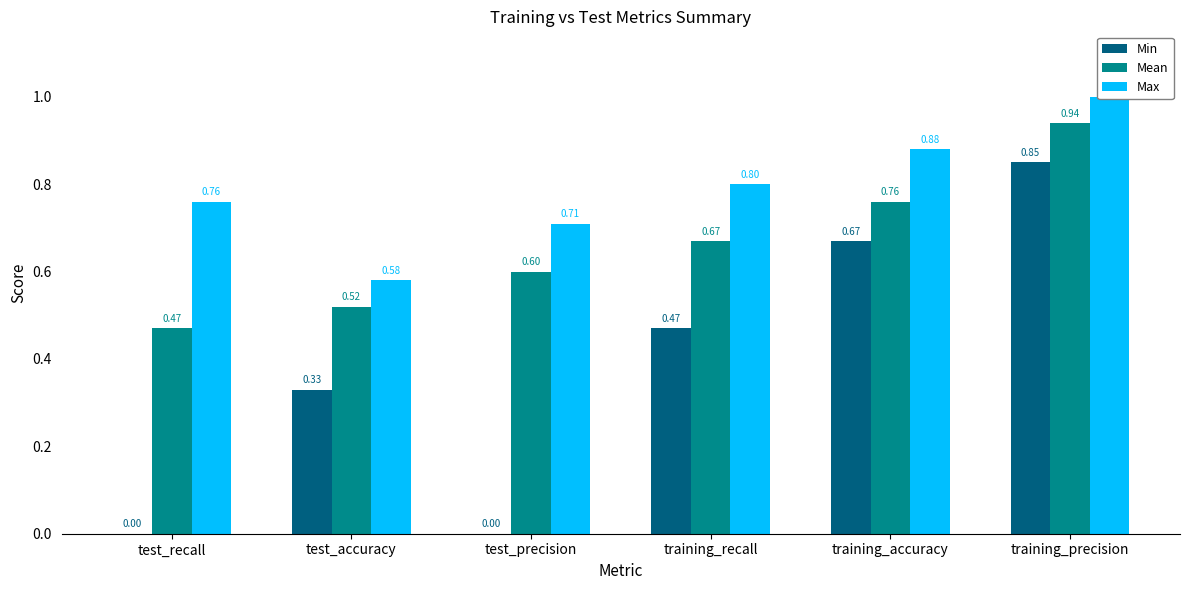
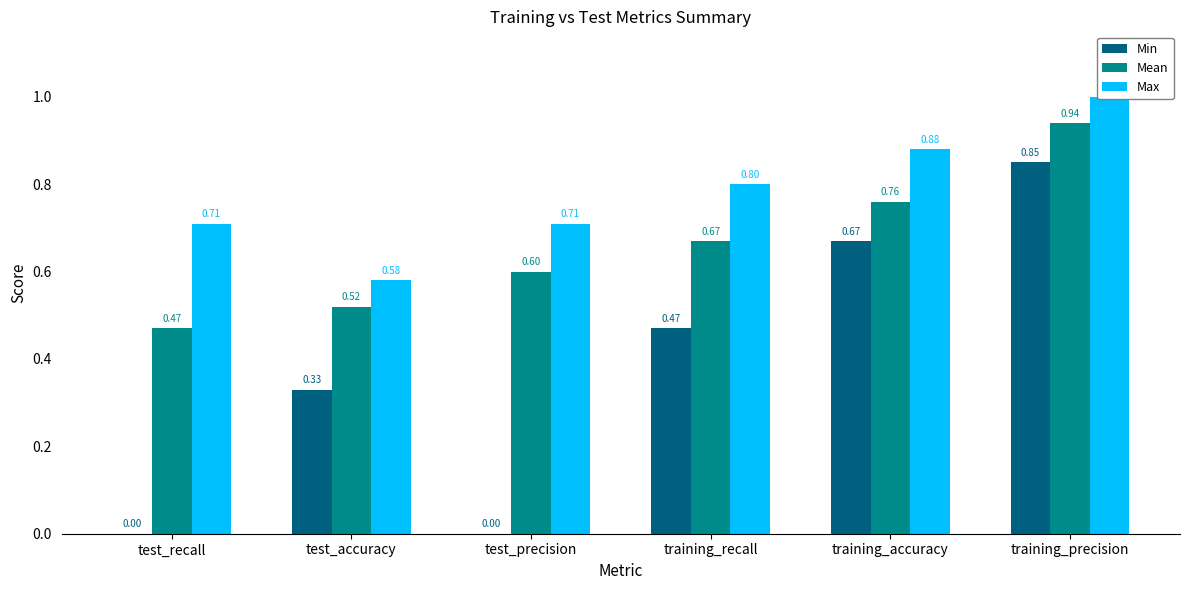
Max, test_recall: 0.76 -> 0.71
